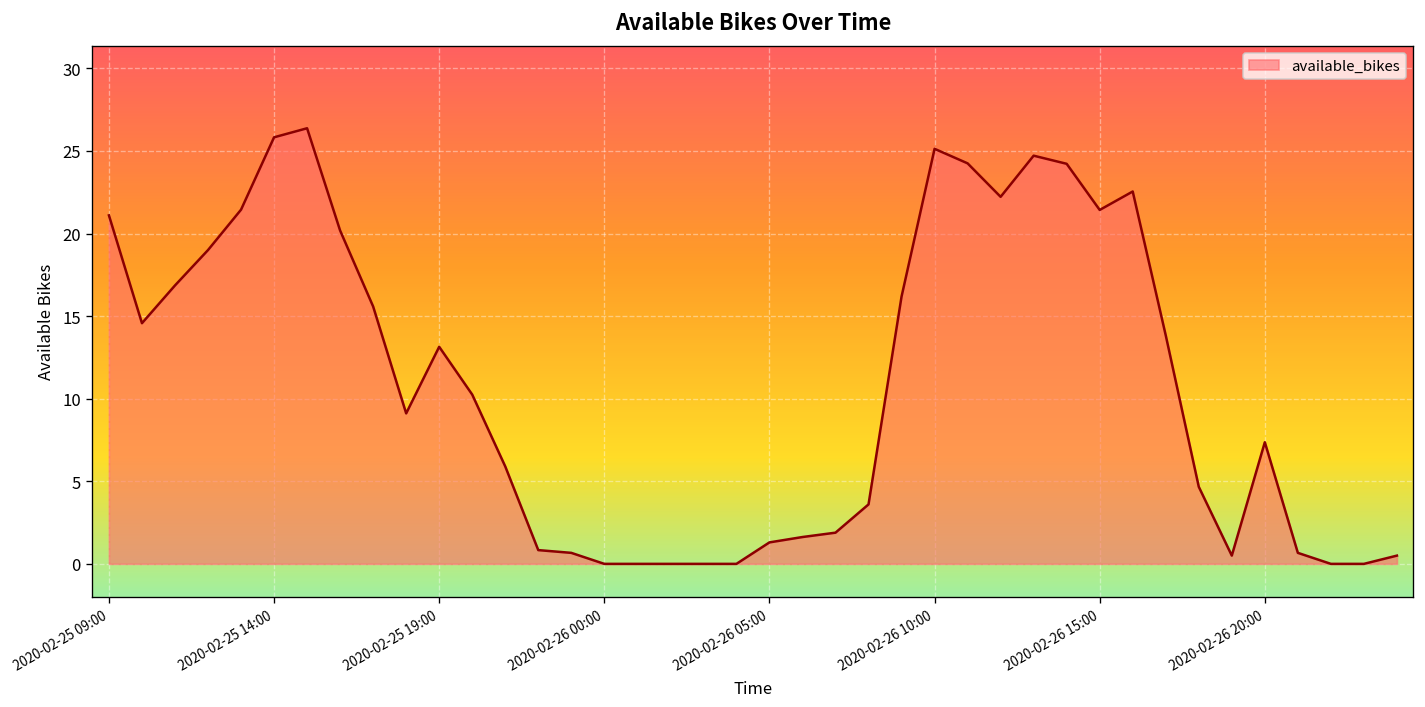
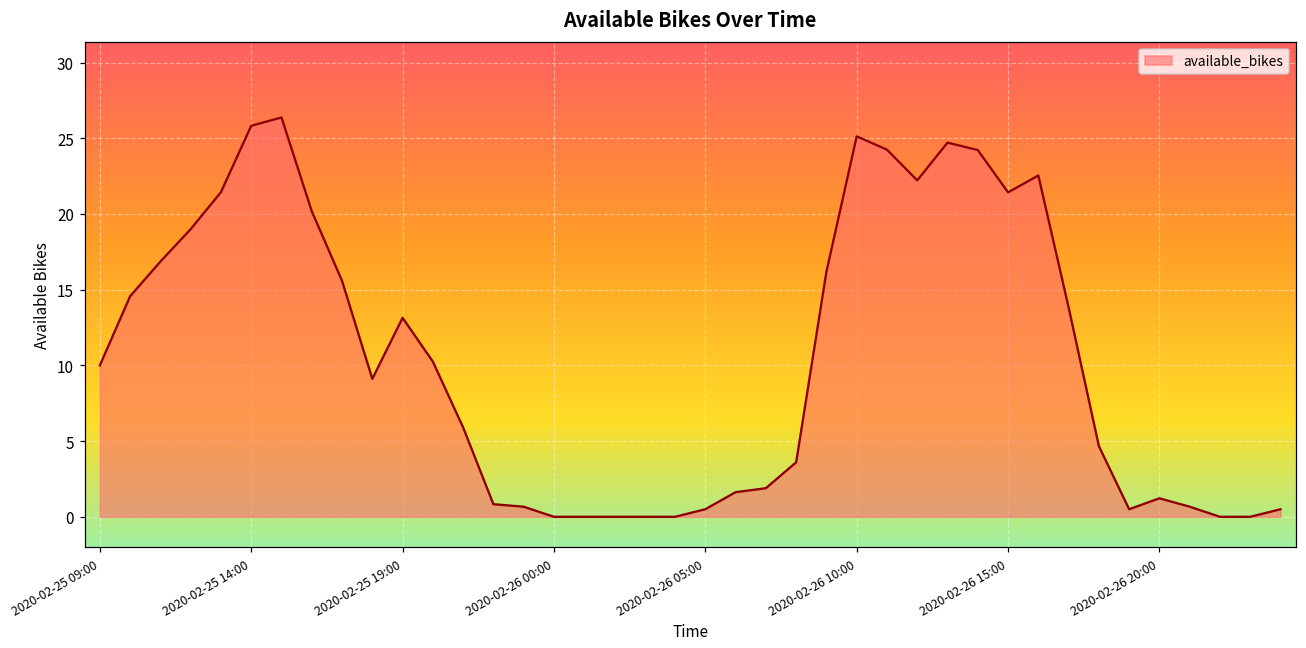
2020-02-25 09:00: 21.1 -> 10.0
2020-02-26 05:00: 1.3 -> 0.5
2020-02-26 20:00: 7.4 -> 1.2
